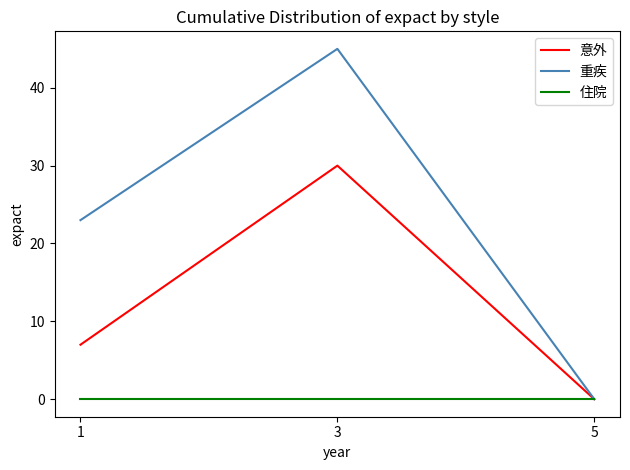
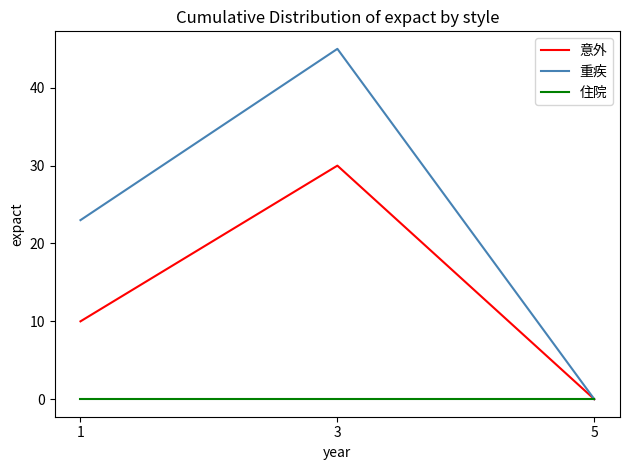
意外, 1: 7 -> 10
